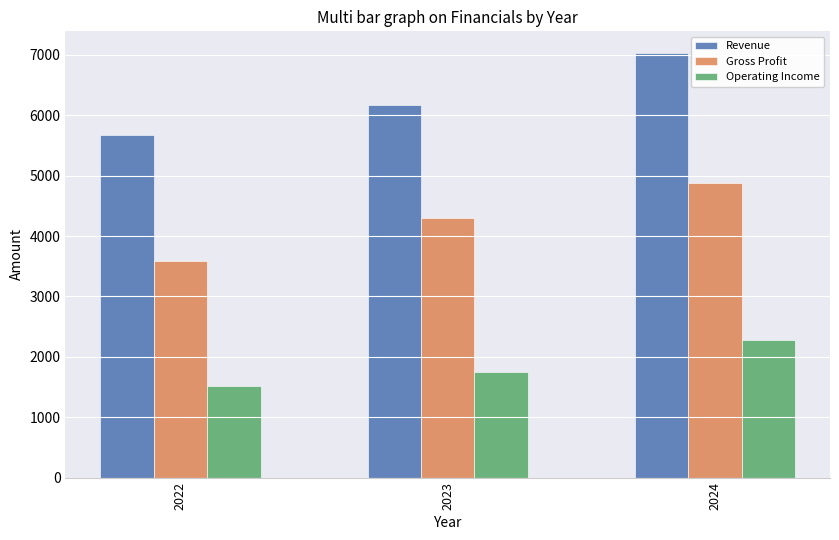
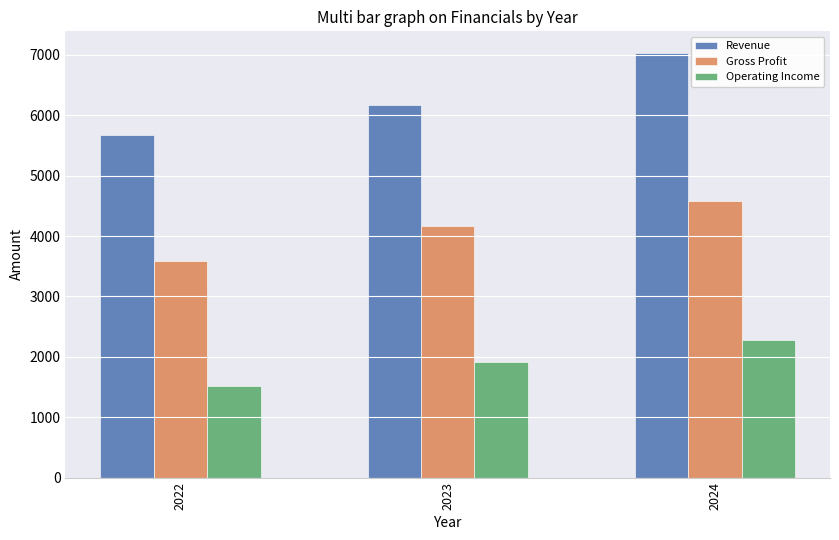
Gross Profit, 2023: 4300 -> 4200
Operating Income, 2023: 1700 -> 1900
Gross Profit, 2024: 4900 -> 4600
